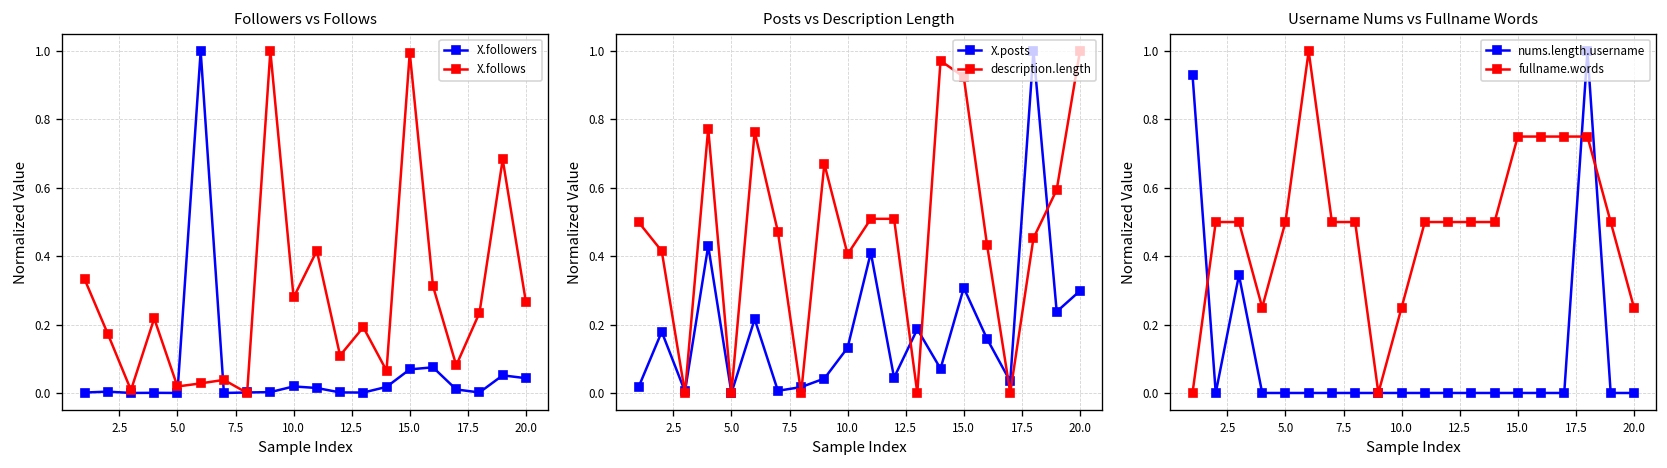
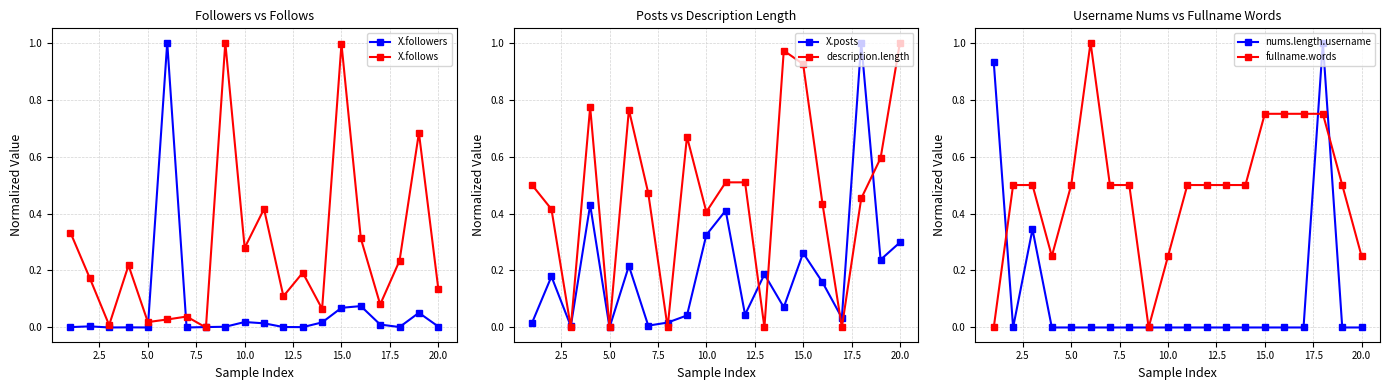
Followers vs Follows, X.followers, 20.0: 0.04 -> 0.00
Followers vs Follows, X.follows, 20.0: 0.27 -> 0.14
Posts vs Description Length, X.posts, 10.0: 0.13 -> 0.32
Posts vs Description Length, X.posts, 15.0: 0.31 -> 0.26
